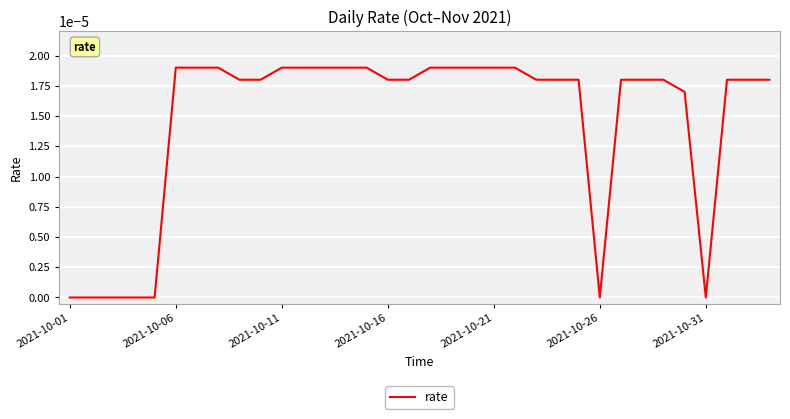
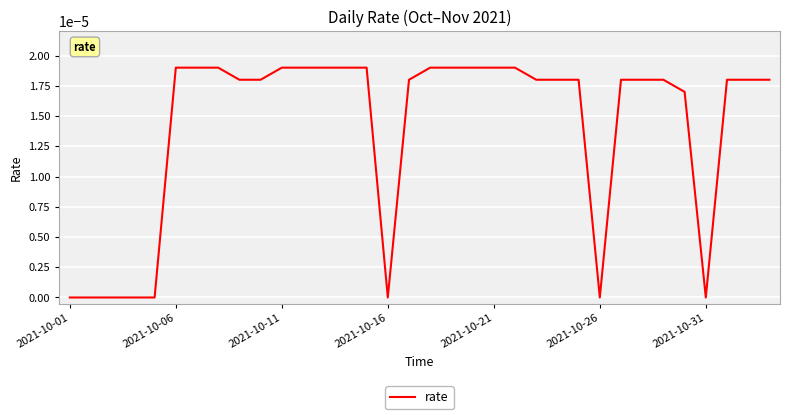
2021-10-16: 0.00002 -> 0.00000
